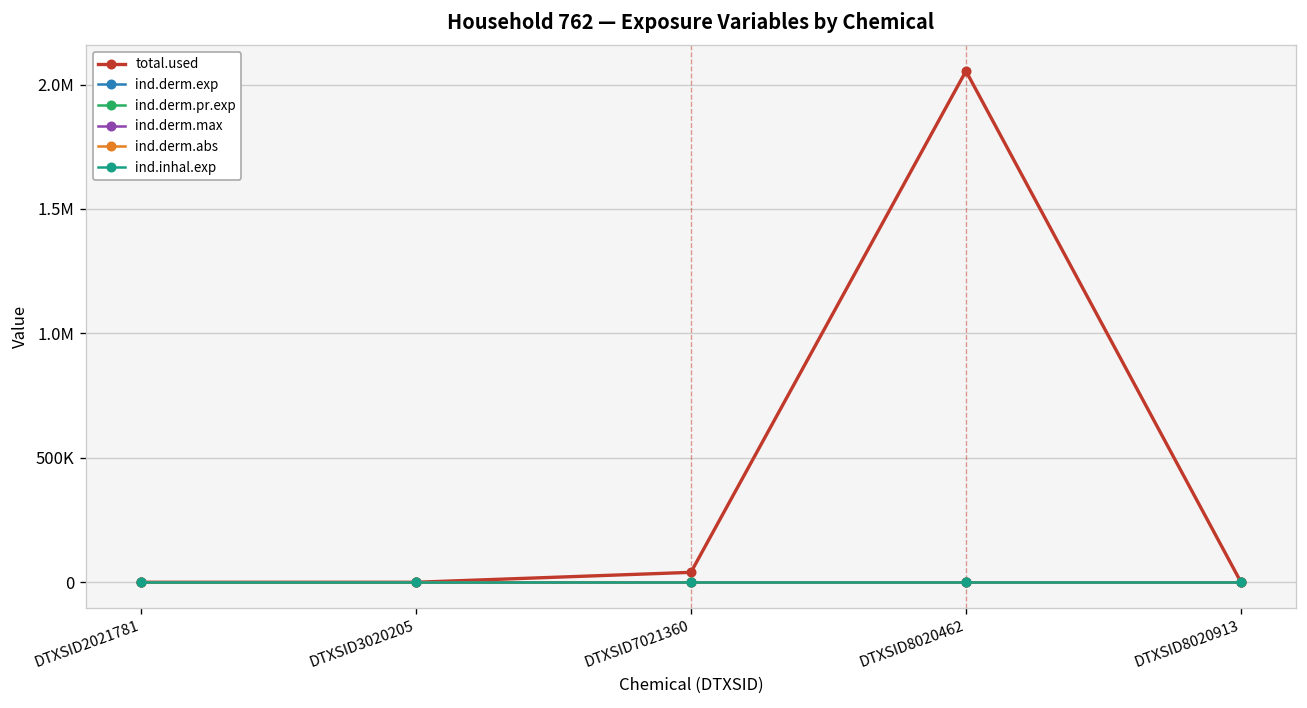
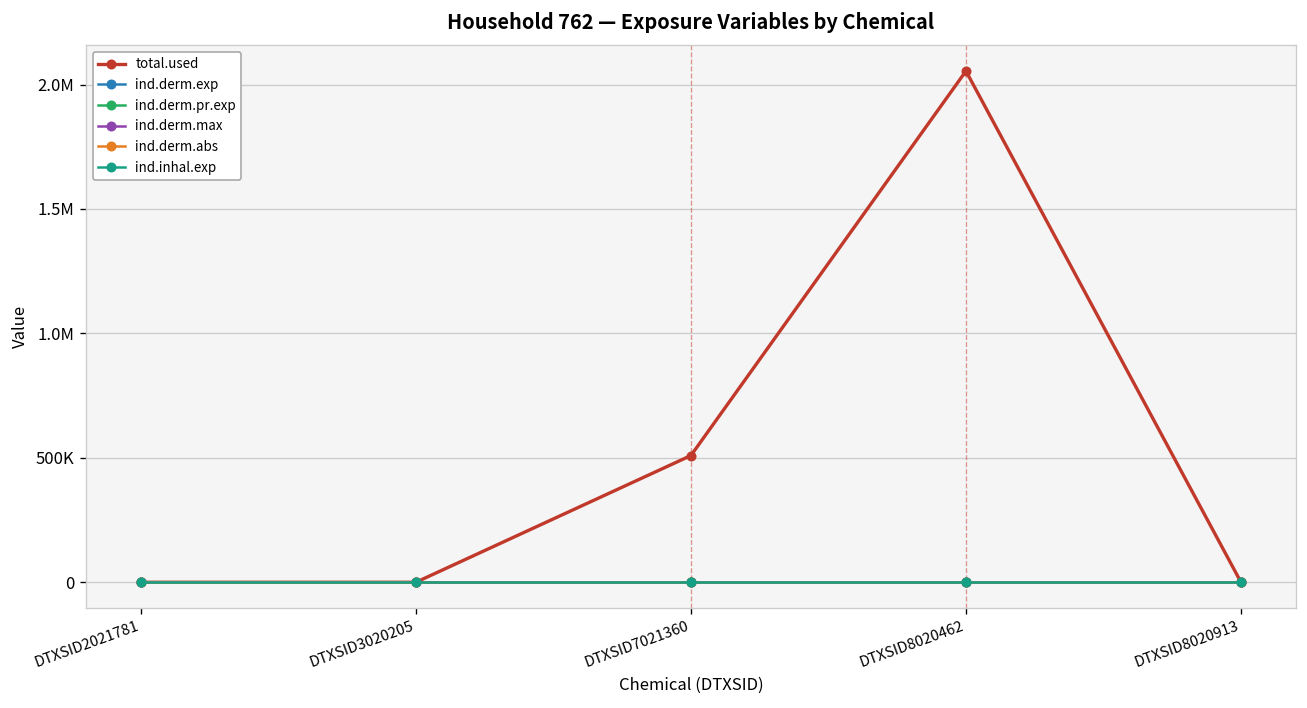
total.used, DTXSID7021360: 40000 -> 510000
